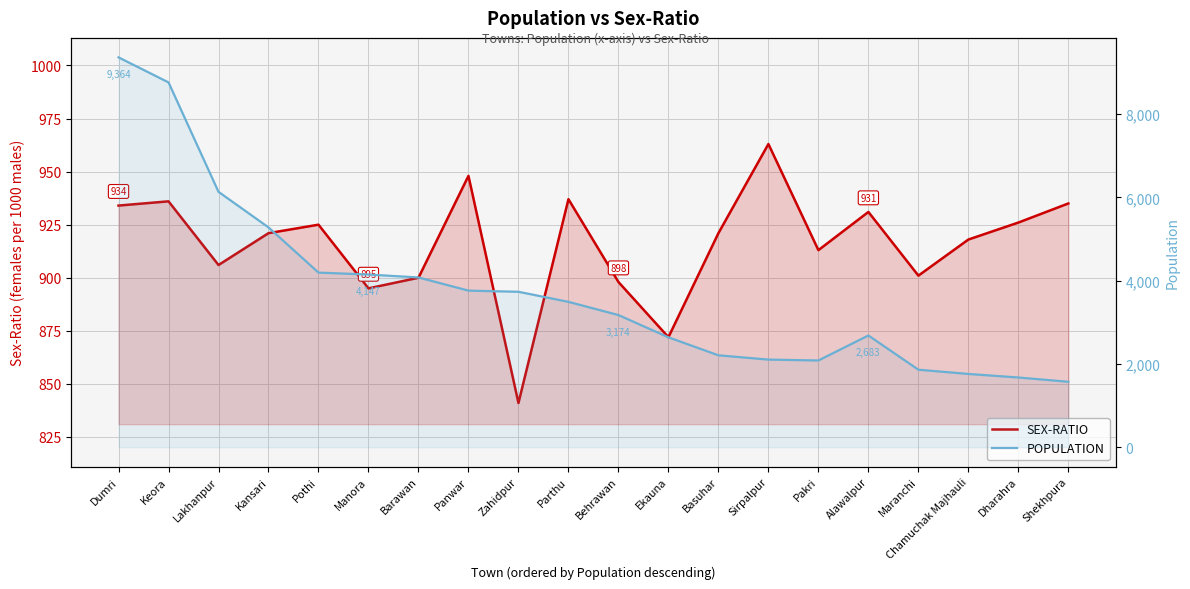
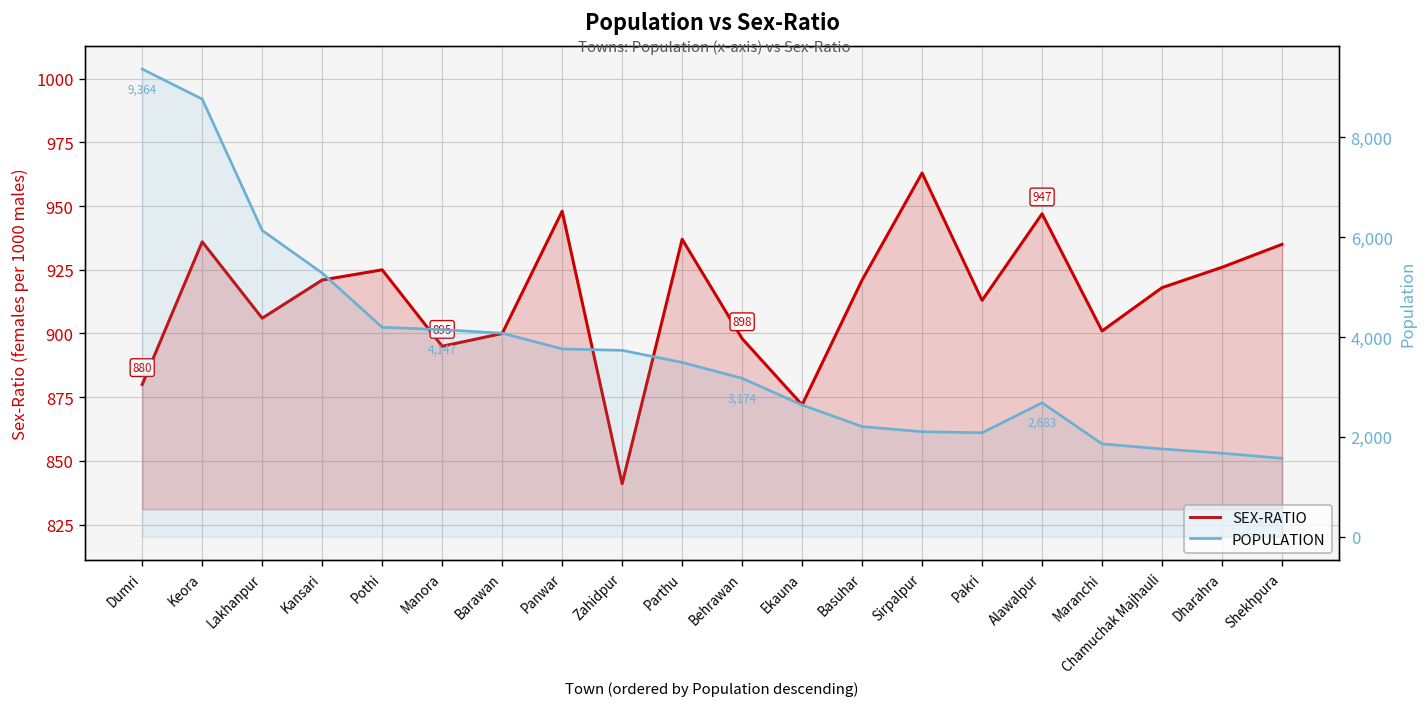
SEX-RATIO, Dumri: 934 -> 880
SEX-RATIO, Alawalpur: 931 -> 947
